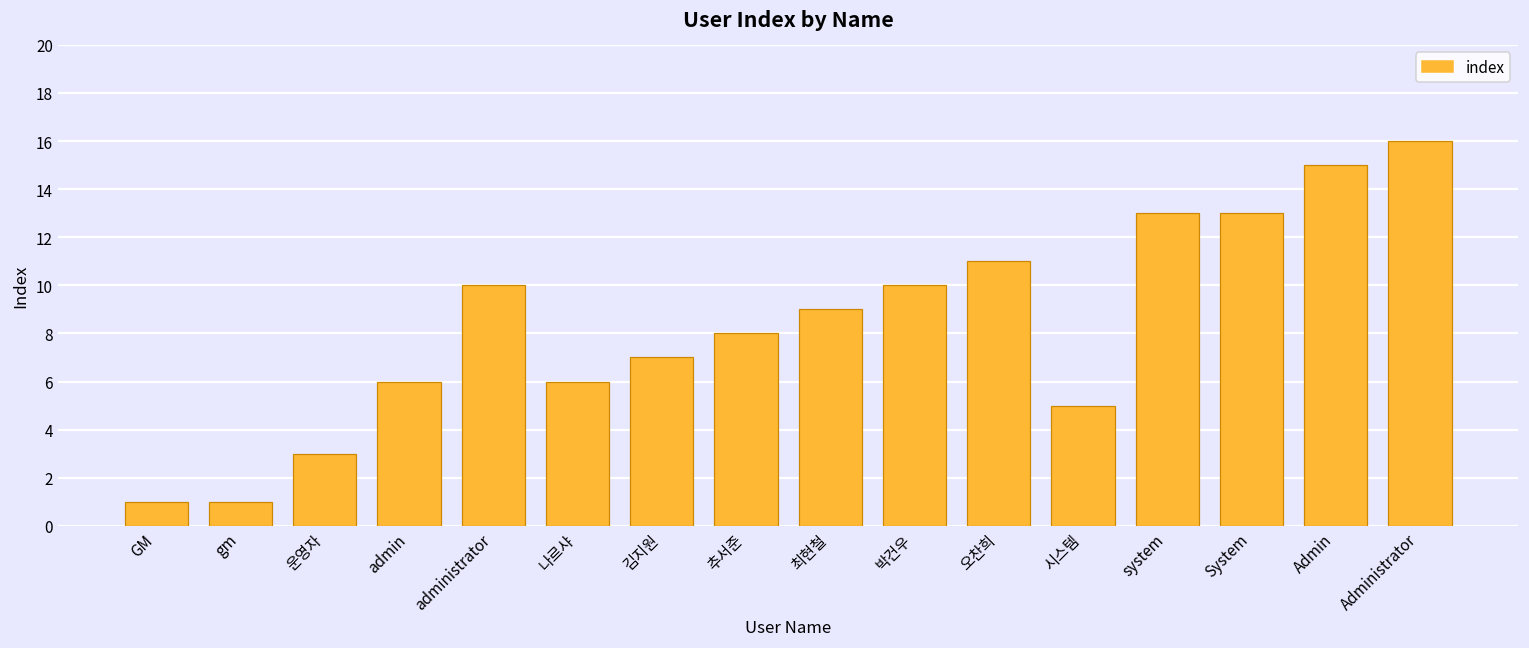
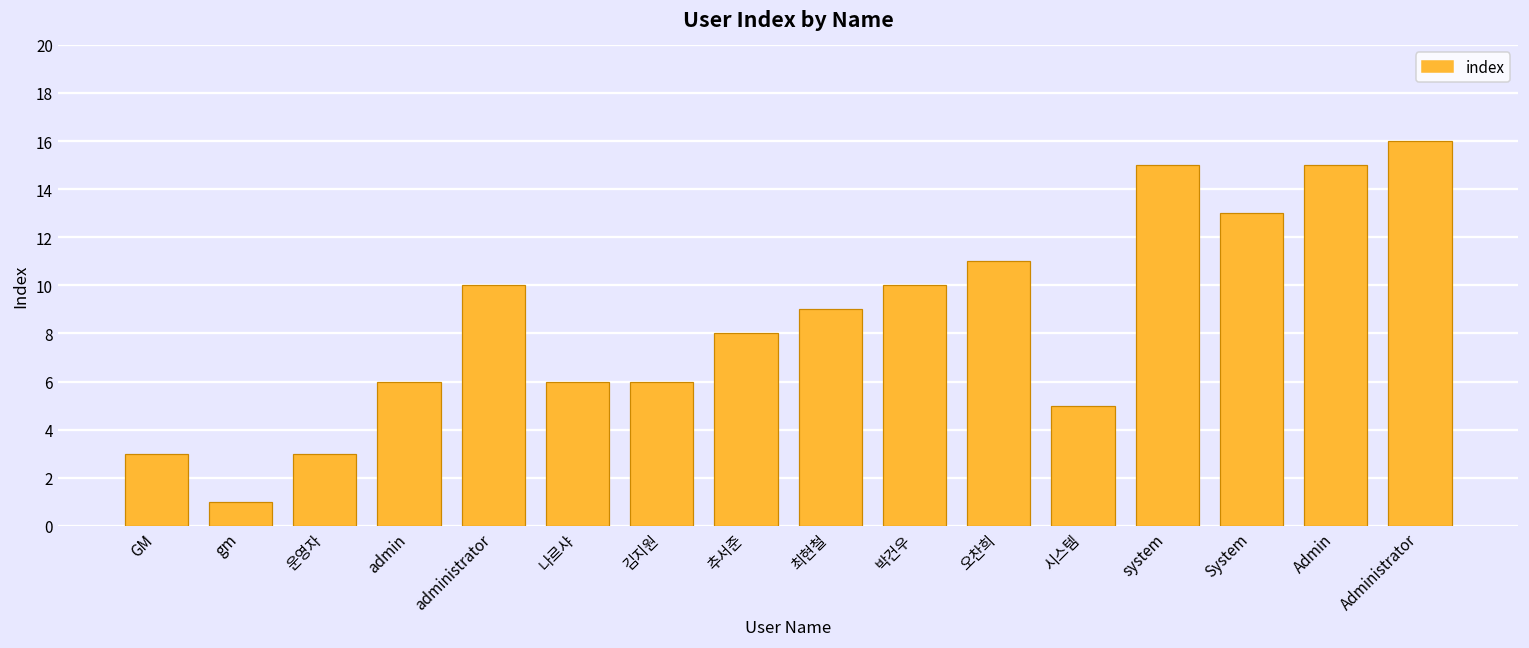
GM: 1 -> 3
김지원: 7 -> 6
system: 13 -> 15
